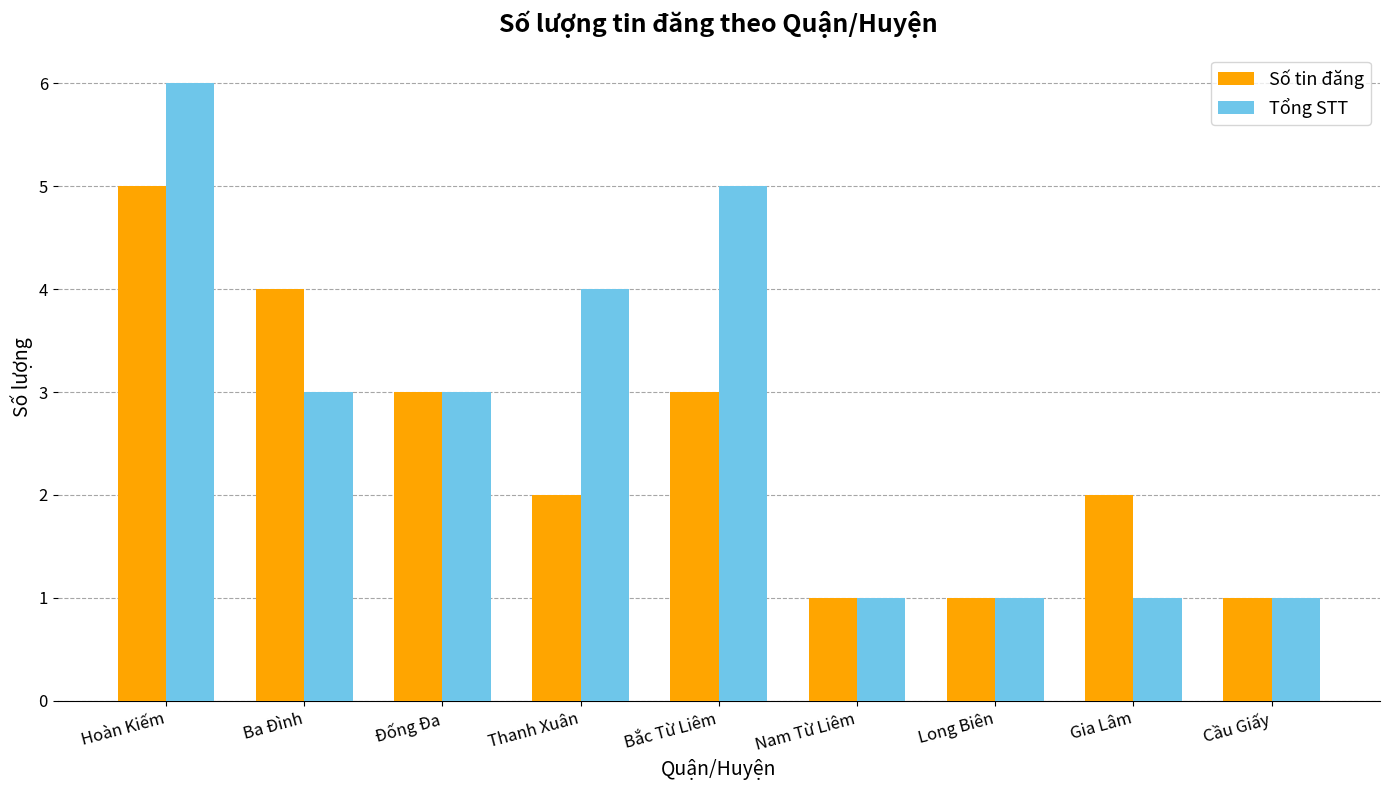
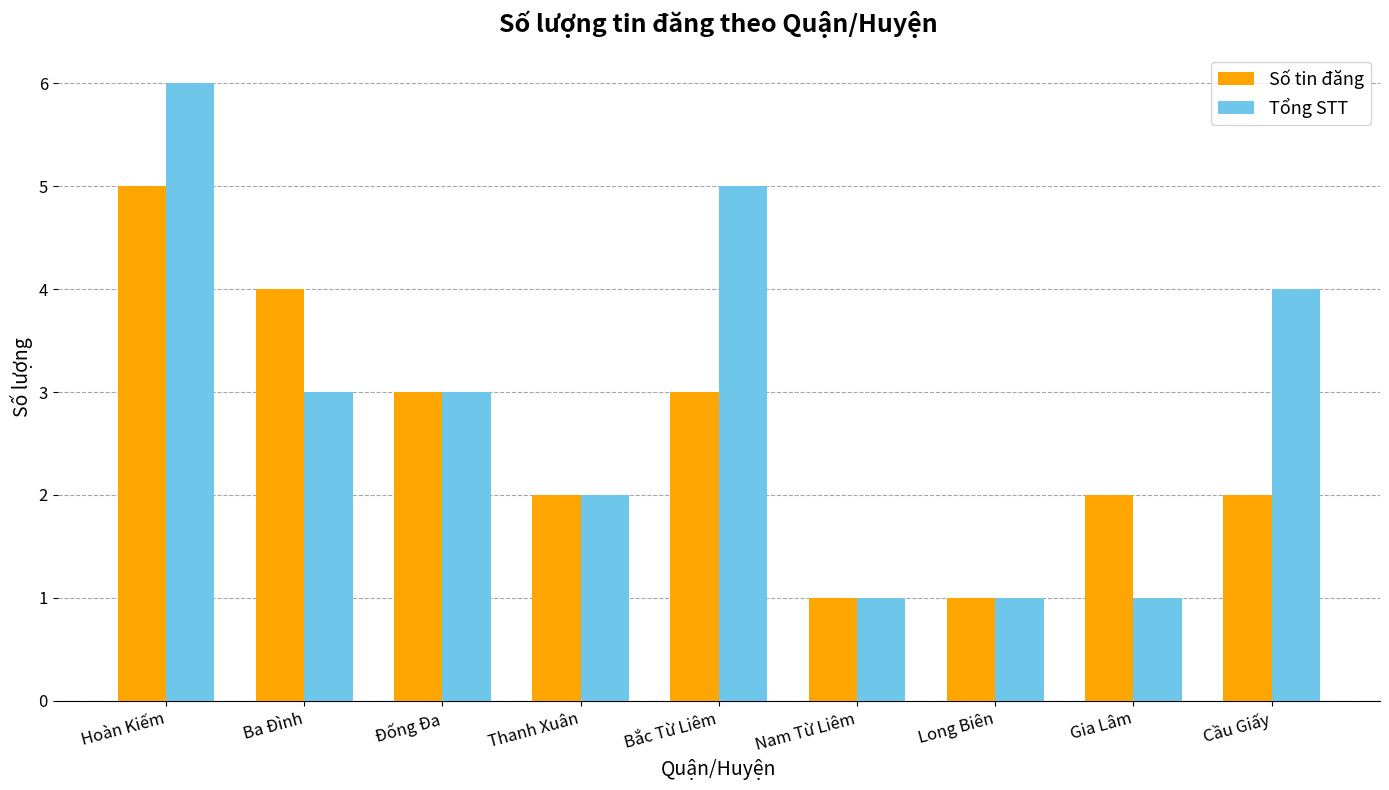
Tổng STT, Thanh Xuân: 4 -> 2
Số tin đăng, Cầu Giấy: 1 -> 2
Tổng STT, Cầu Giấy: 1 -> 4
